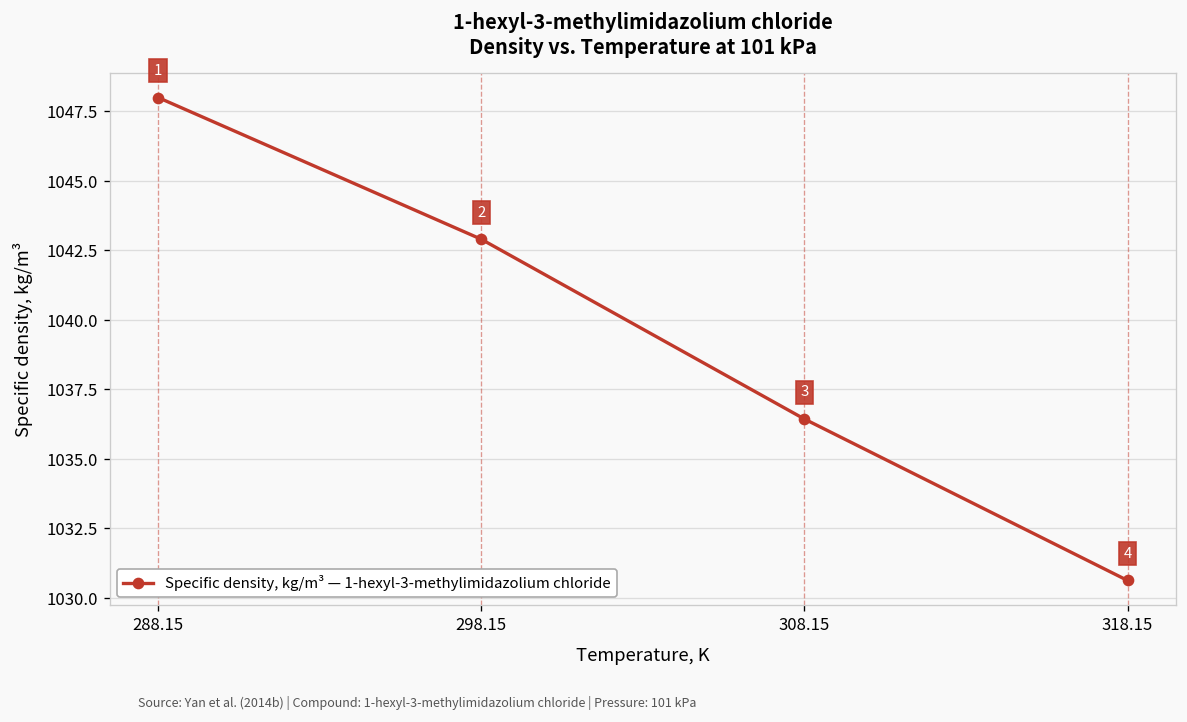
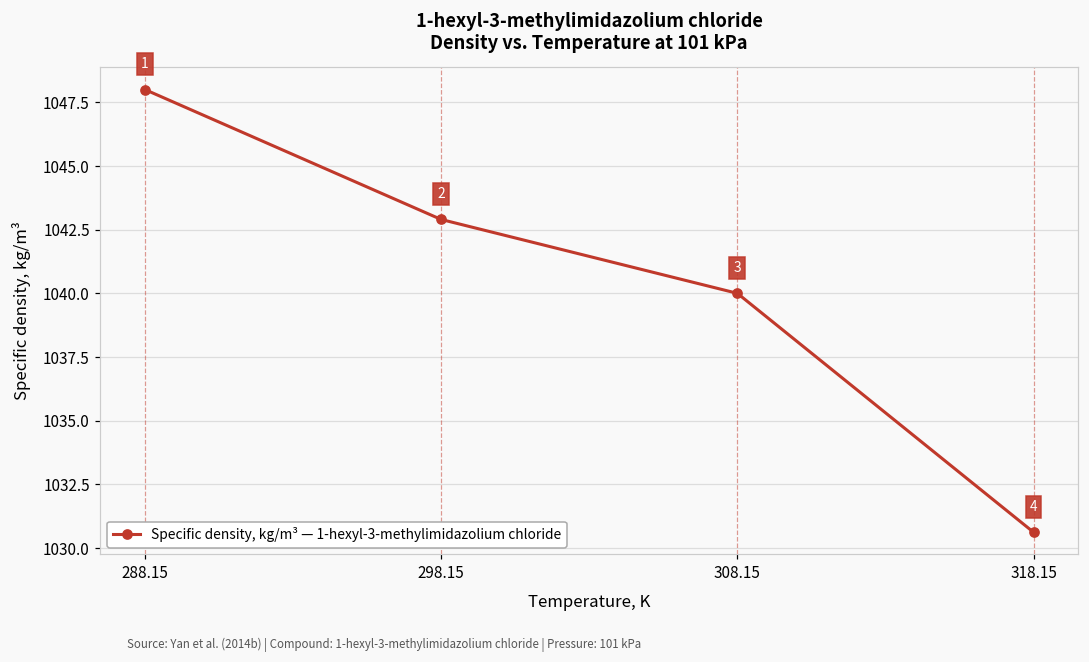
308.15: 1036.4 -> 1040.0
